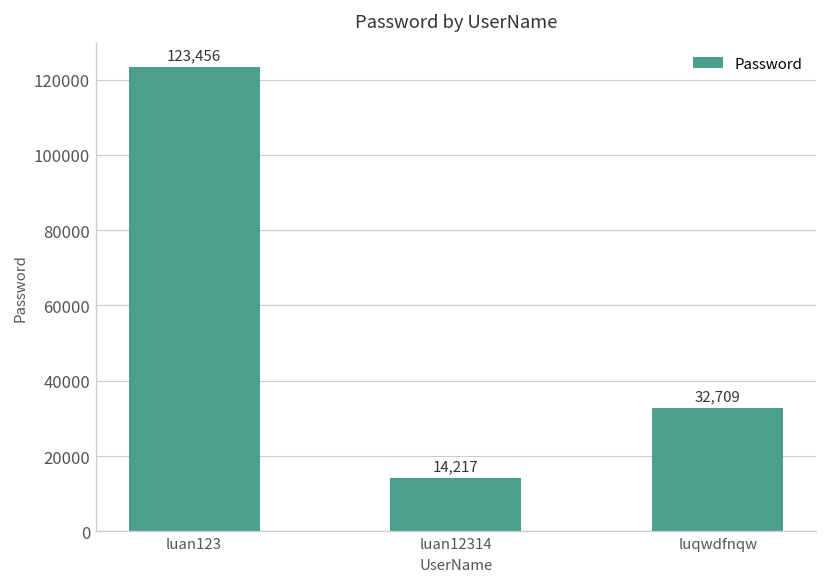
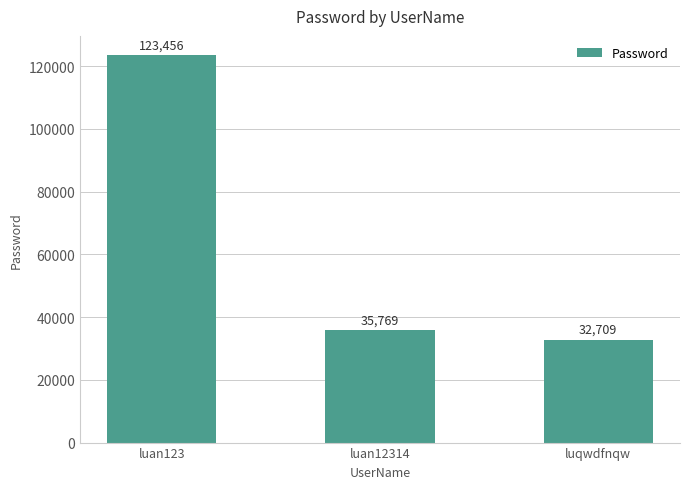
luan12314: 14,217 -> 35,769
